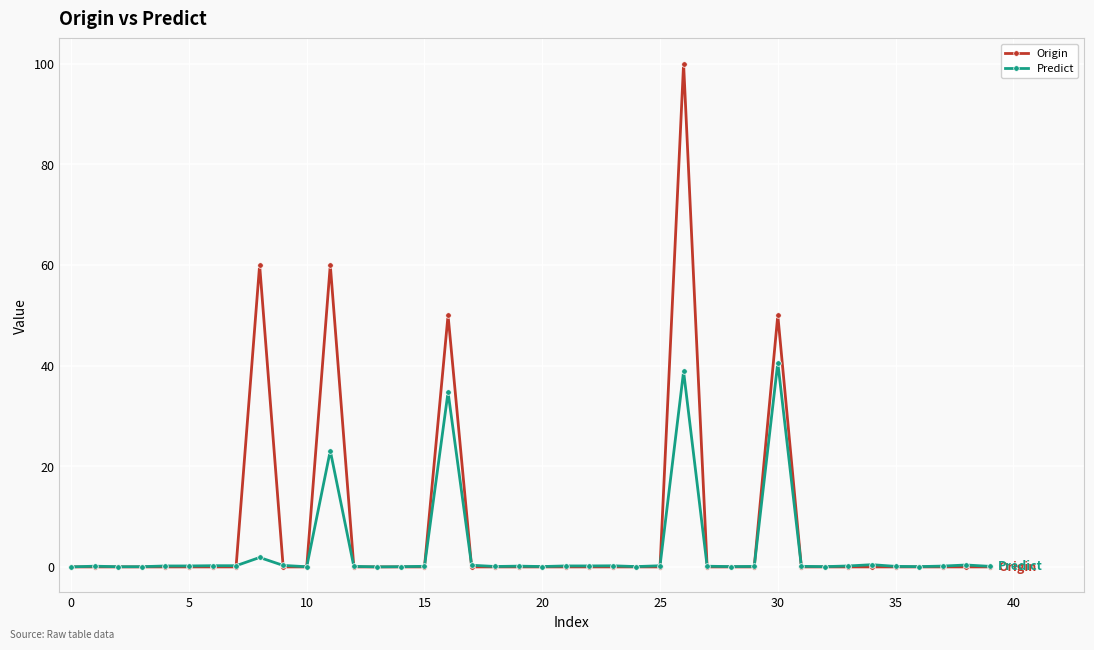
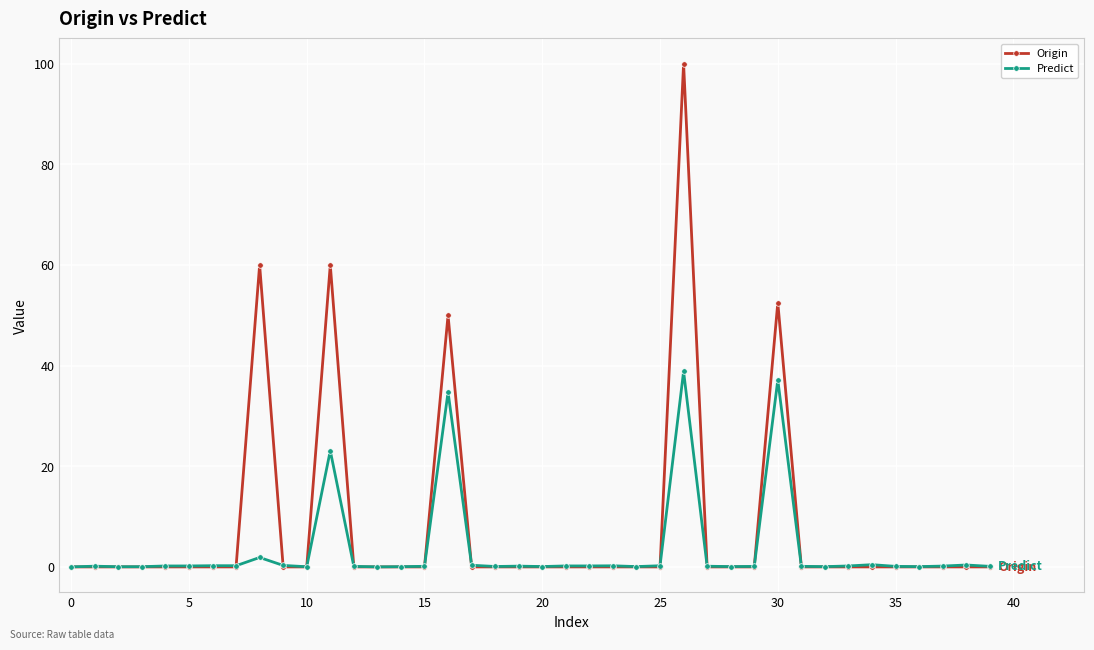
Origin, 30: 50 -> 53
Predict, 30: 41 -> 37
